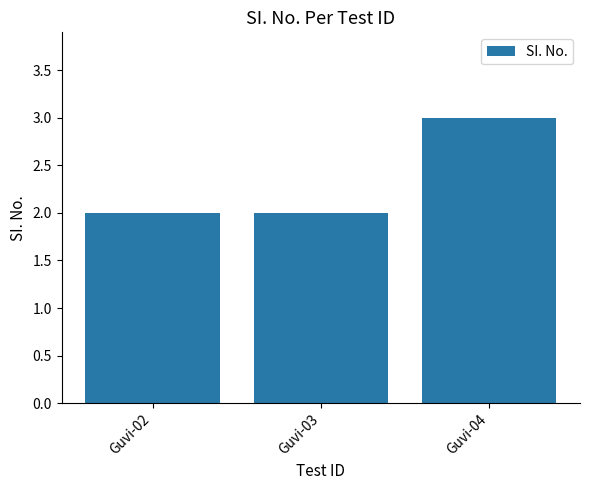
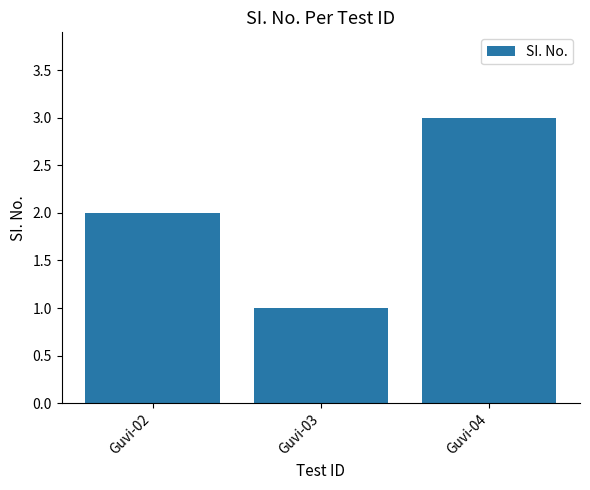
Guvi-03: 2 -> 1
